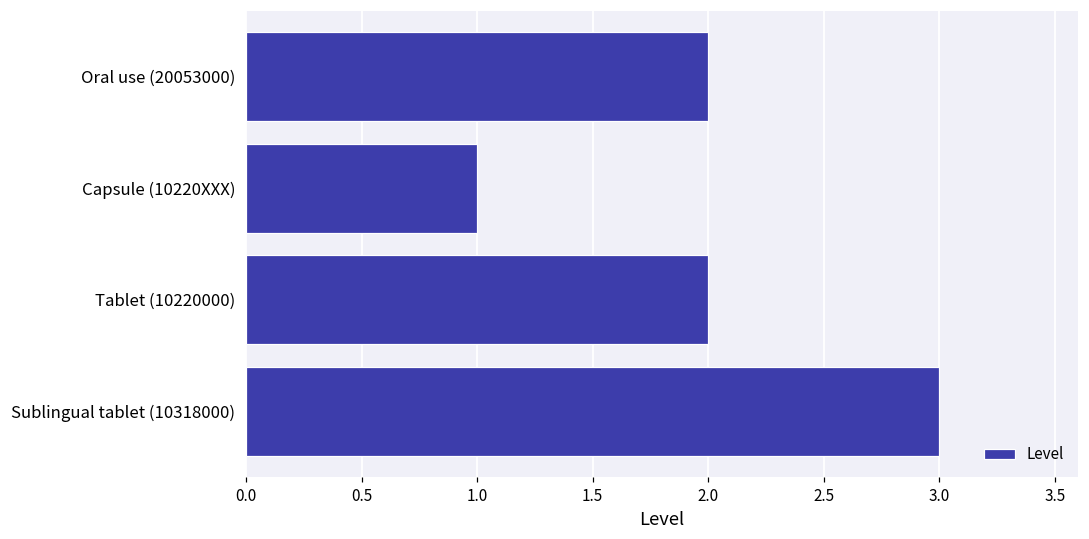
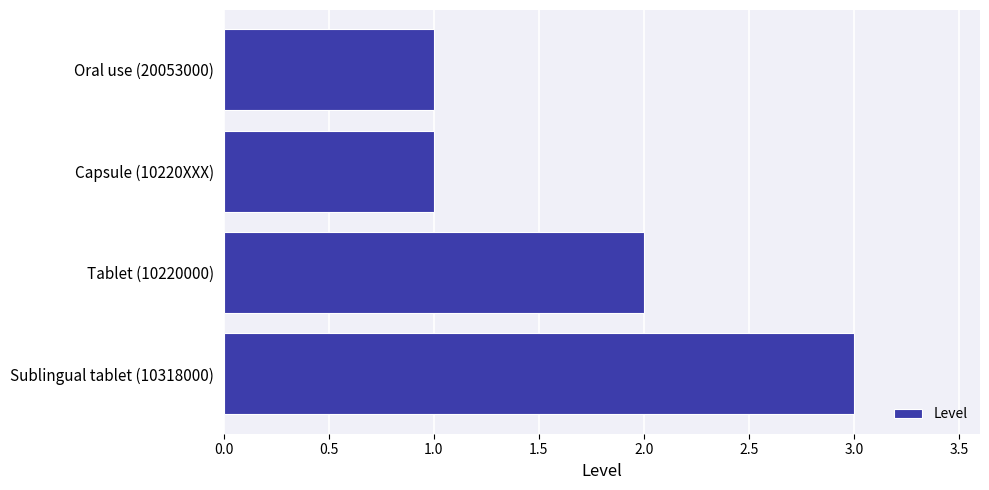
Oral use (20053000): 2 -> 1
